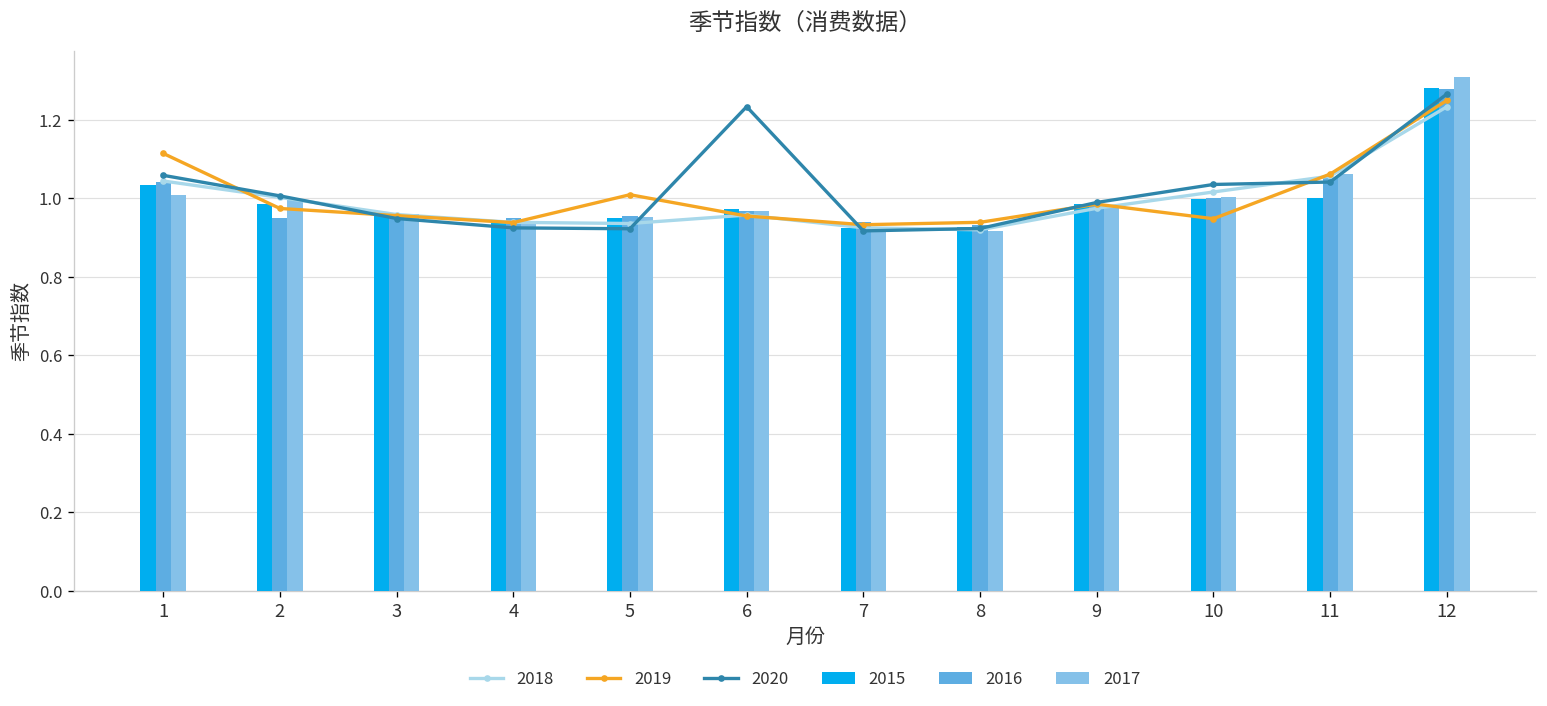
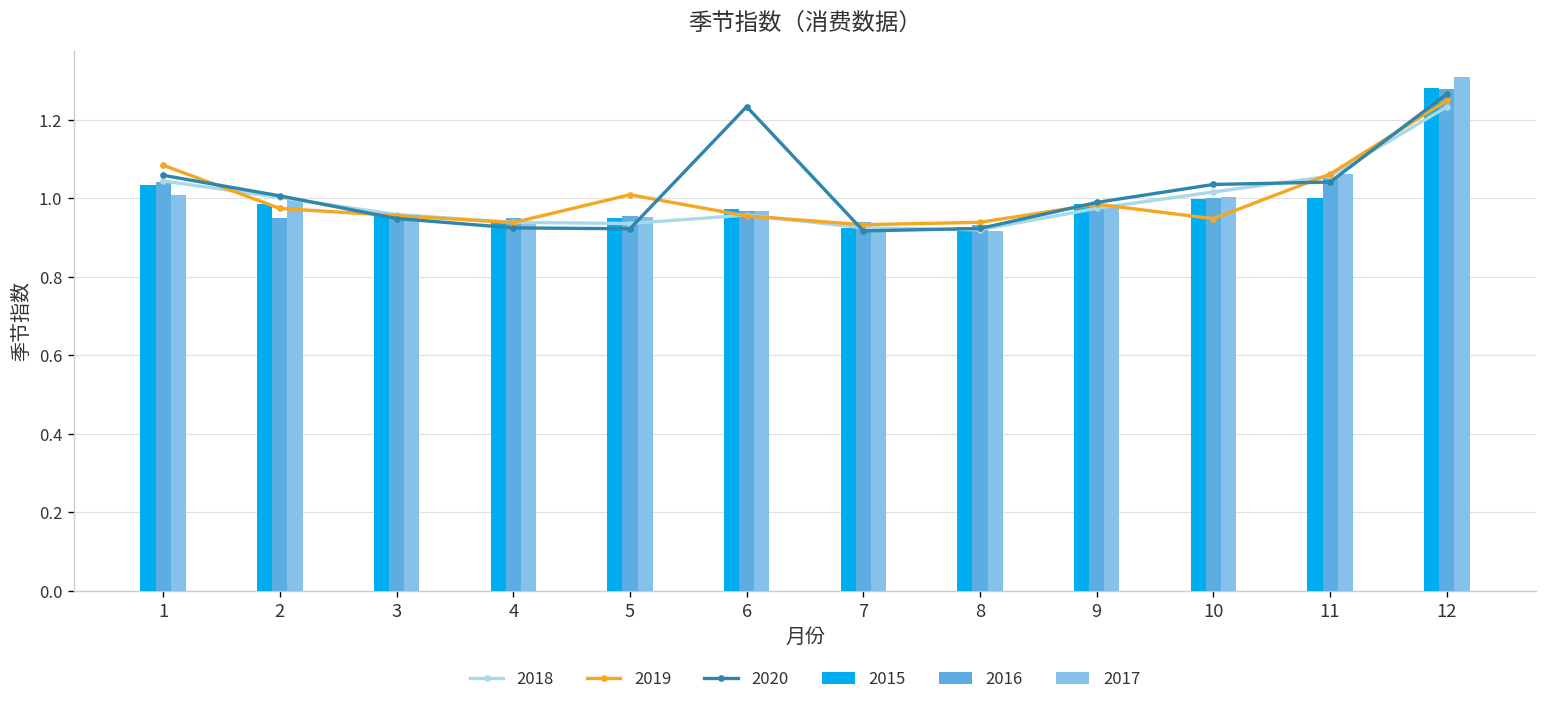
2019, 1: 1.11 -> 1.08
